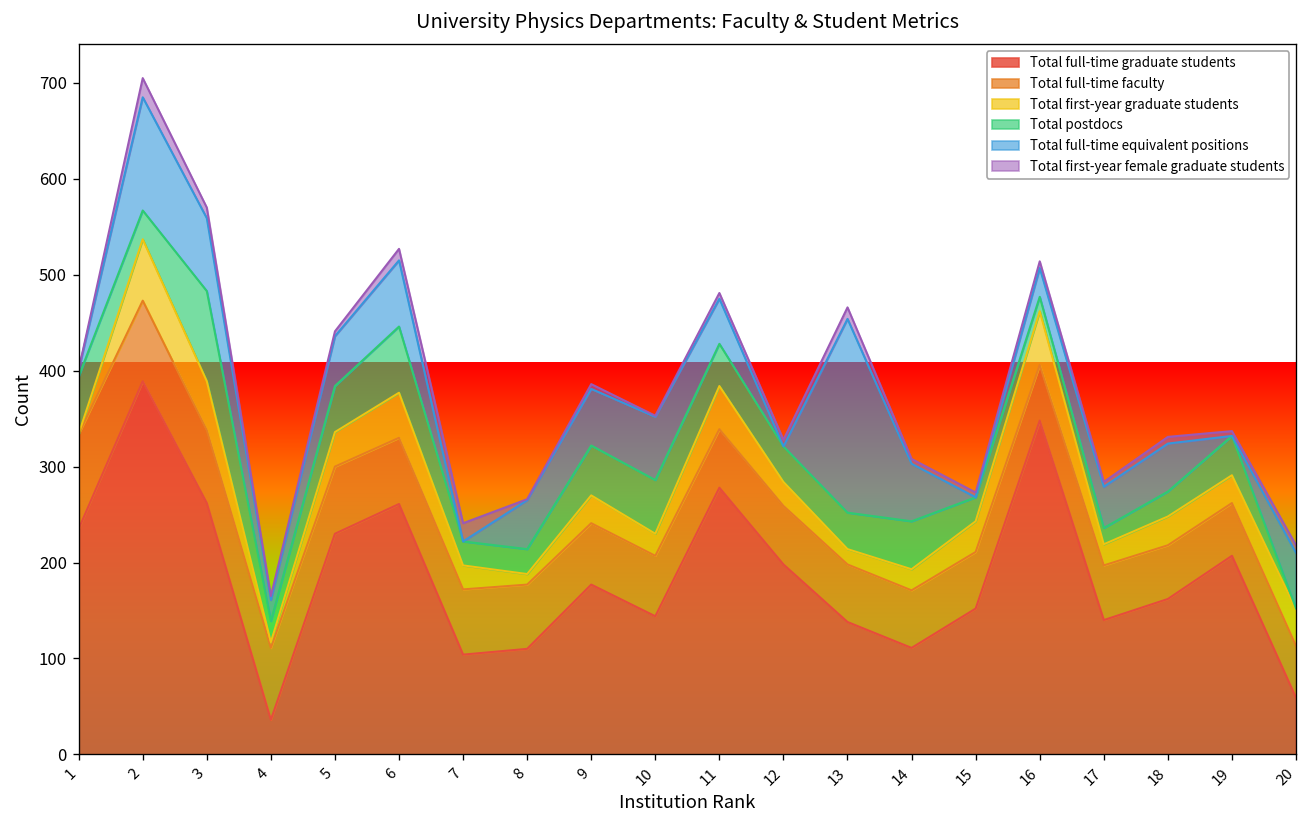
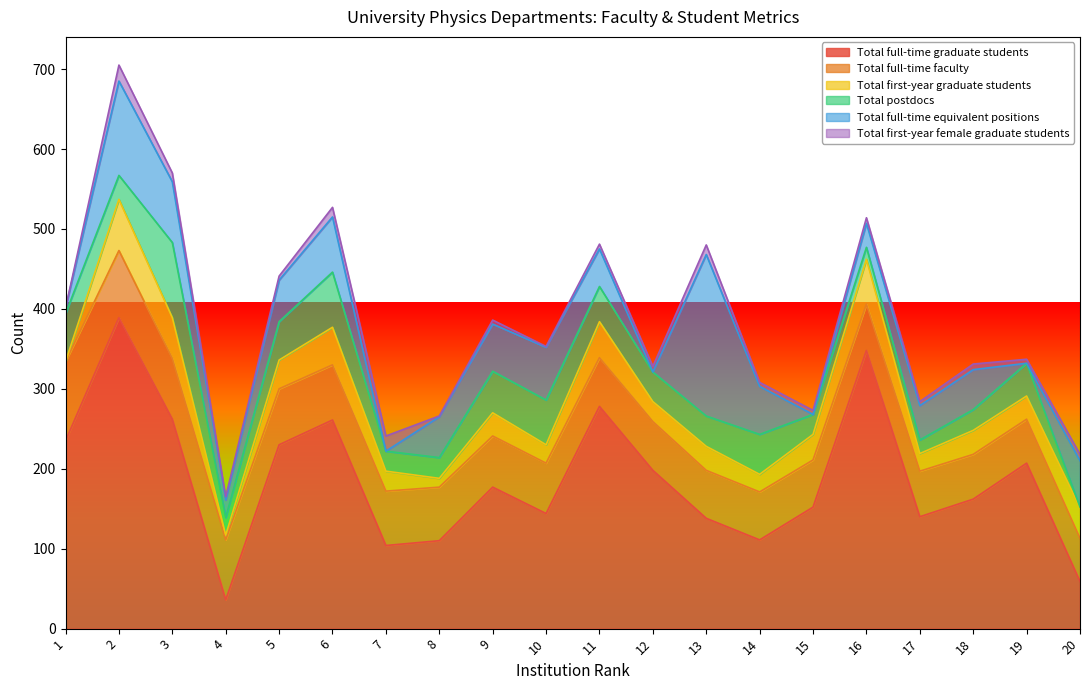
Total first-year graduate students, 13: 20 -> 30
